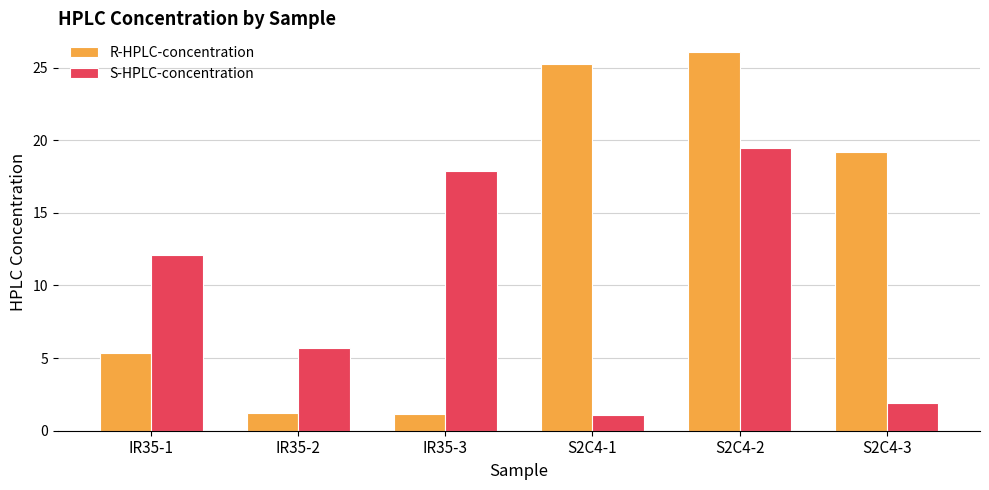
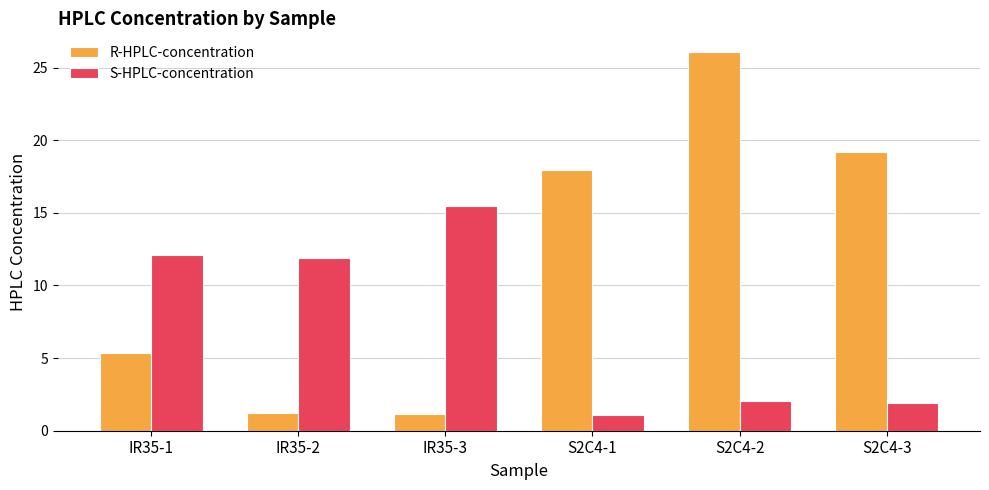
S-HPLC-concentration, IR35-2: 5.7 -> 11.9
S-HPLC-concentration, IR35-3: 17.9 -> 15.5
R-HPLC-concentration, S2C4-1: 25.3 -> 18.0
S-HPLC-concentration, S2C4-2: 19.5 -> 2.0
